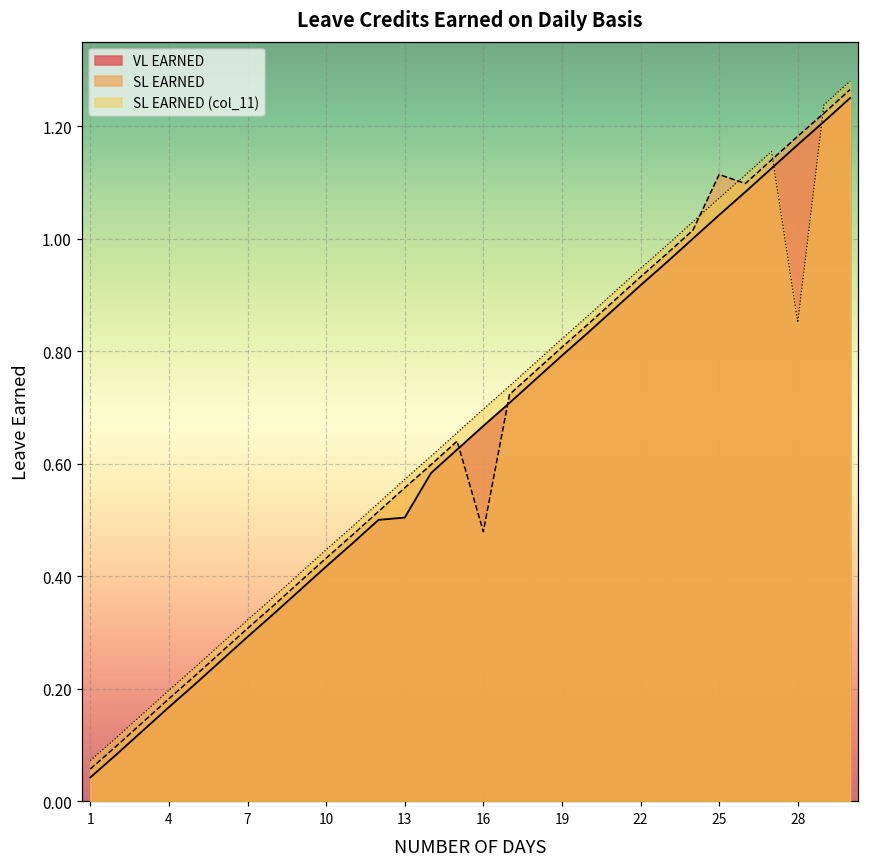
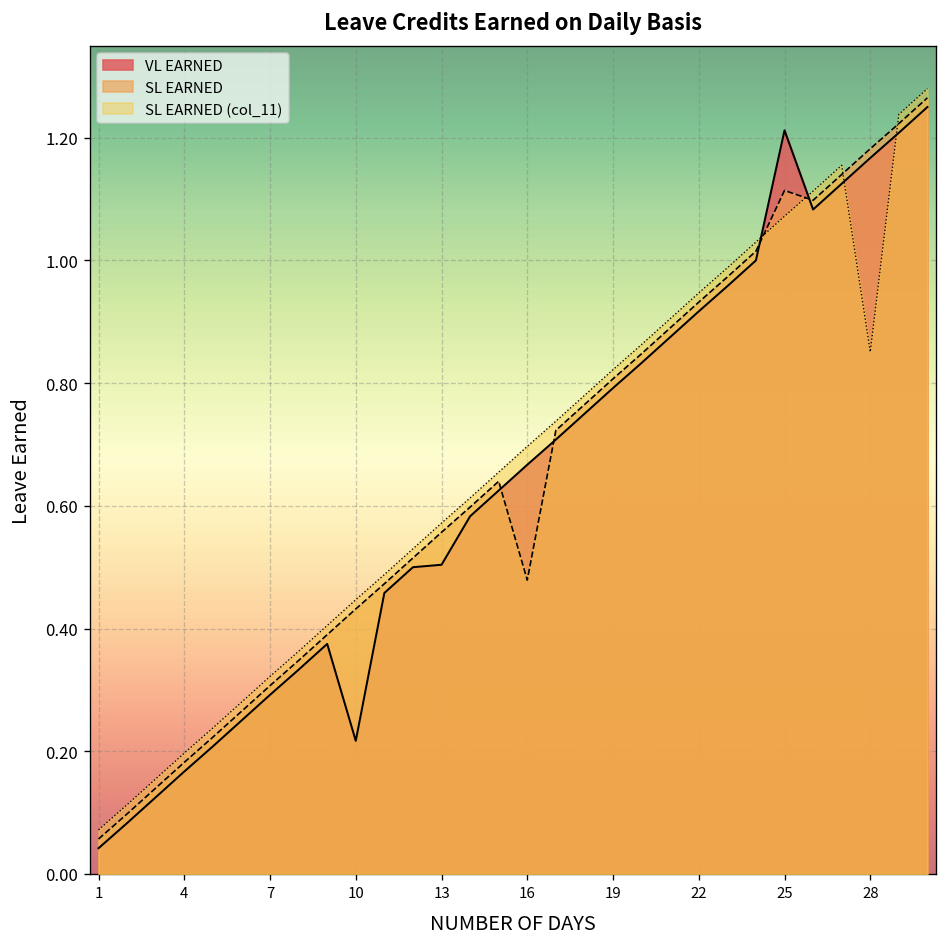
VL EARNED, 10: 0.42 -> 0.22
VL EARNED, 25: 1.04 -> 1.21
